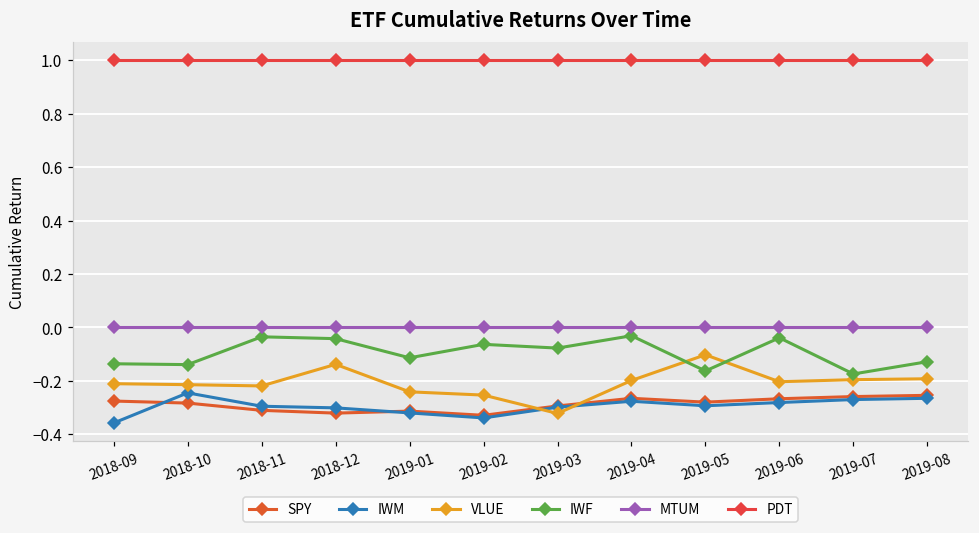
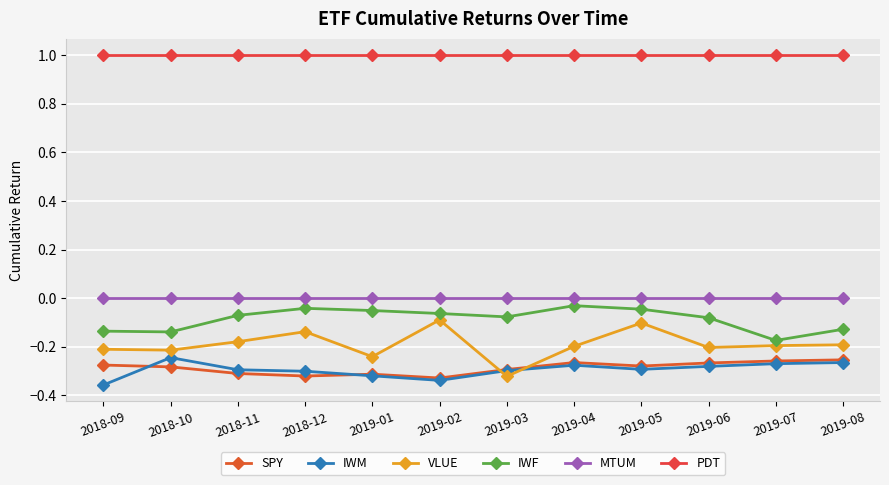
VLUE, 2018-11: -0.22 -> -0.18
IWF, 2018-11: -0.04 -> -0.07
IWF, 2019-01: -0.11 -> -0.05
VLUE, 2019-02: -0.25 -> -0.09
IWF, 2019-05: -0.16 -> -0.05
IWF, 2019-06: -0.04 -> -0.08
